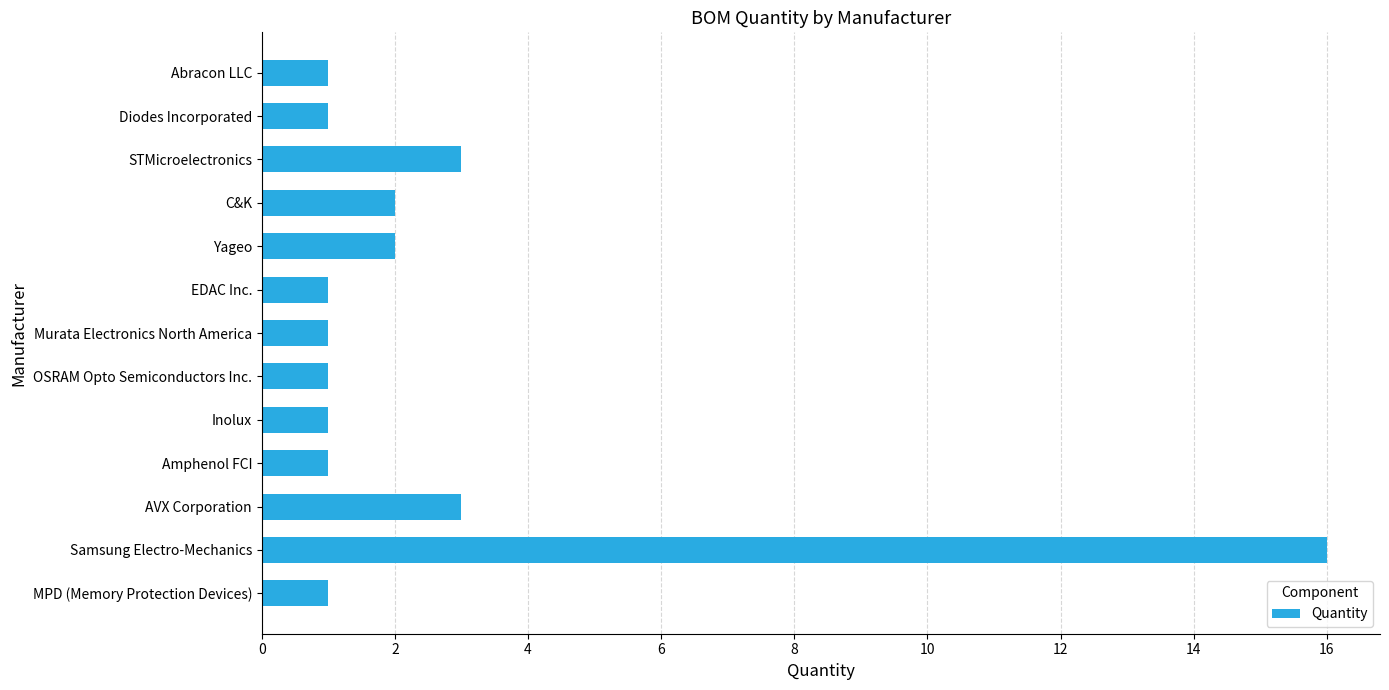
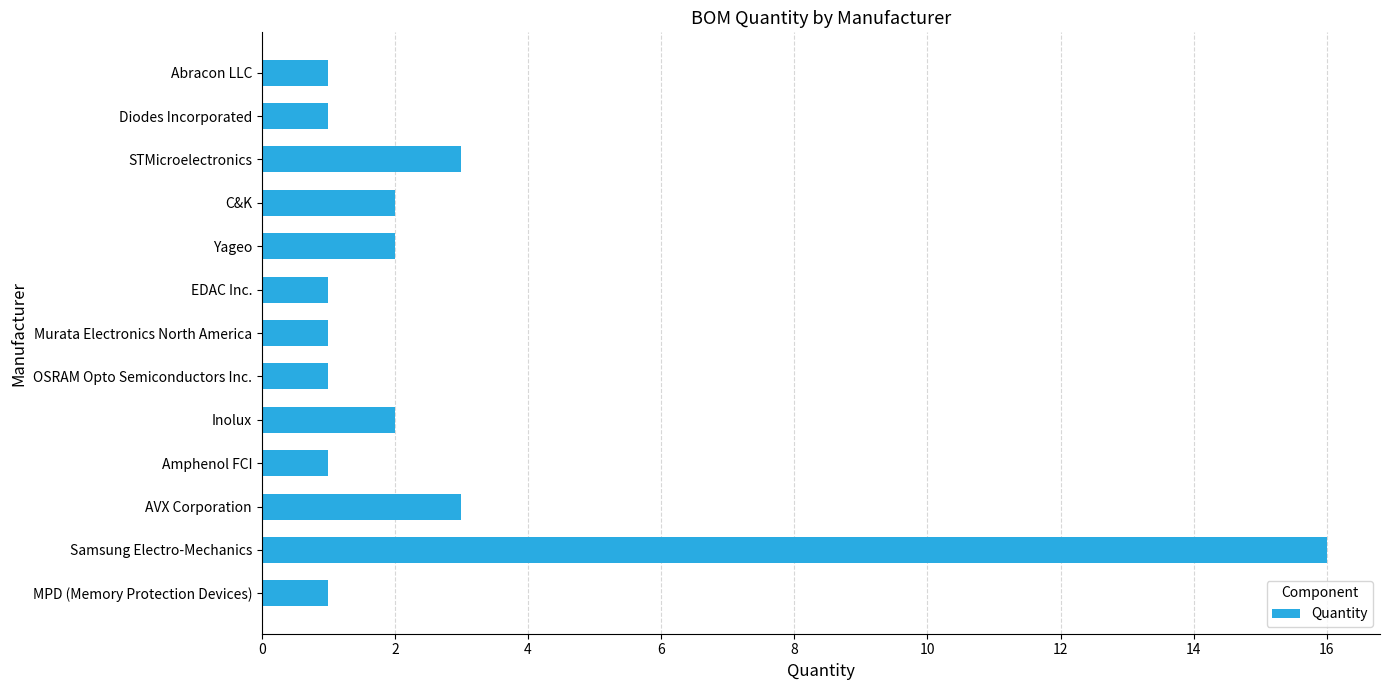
Inolux: 1 -> 2
